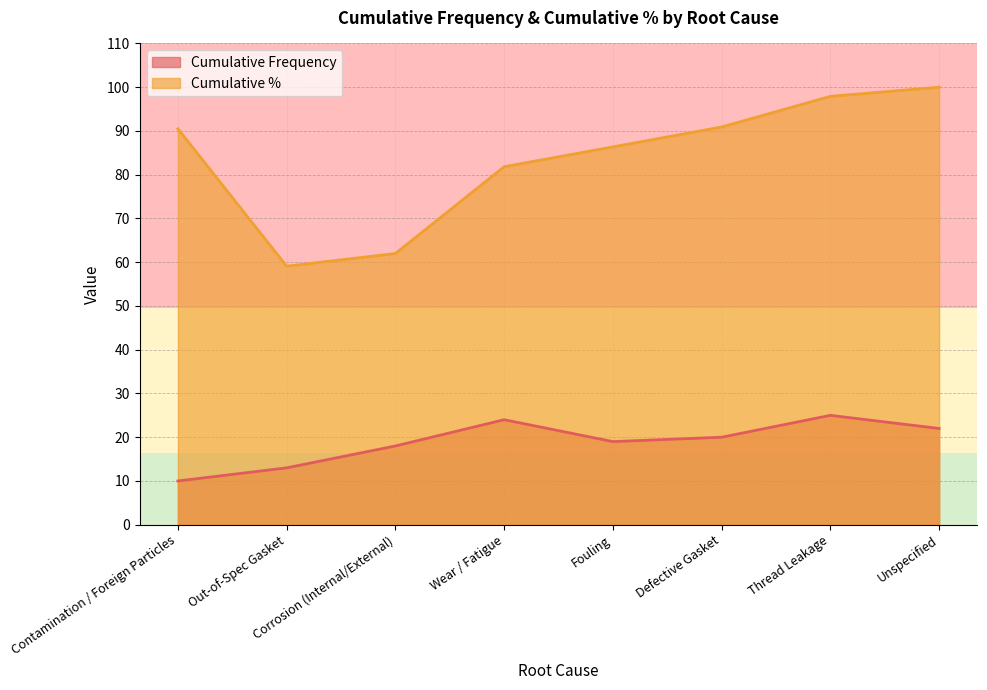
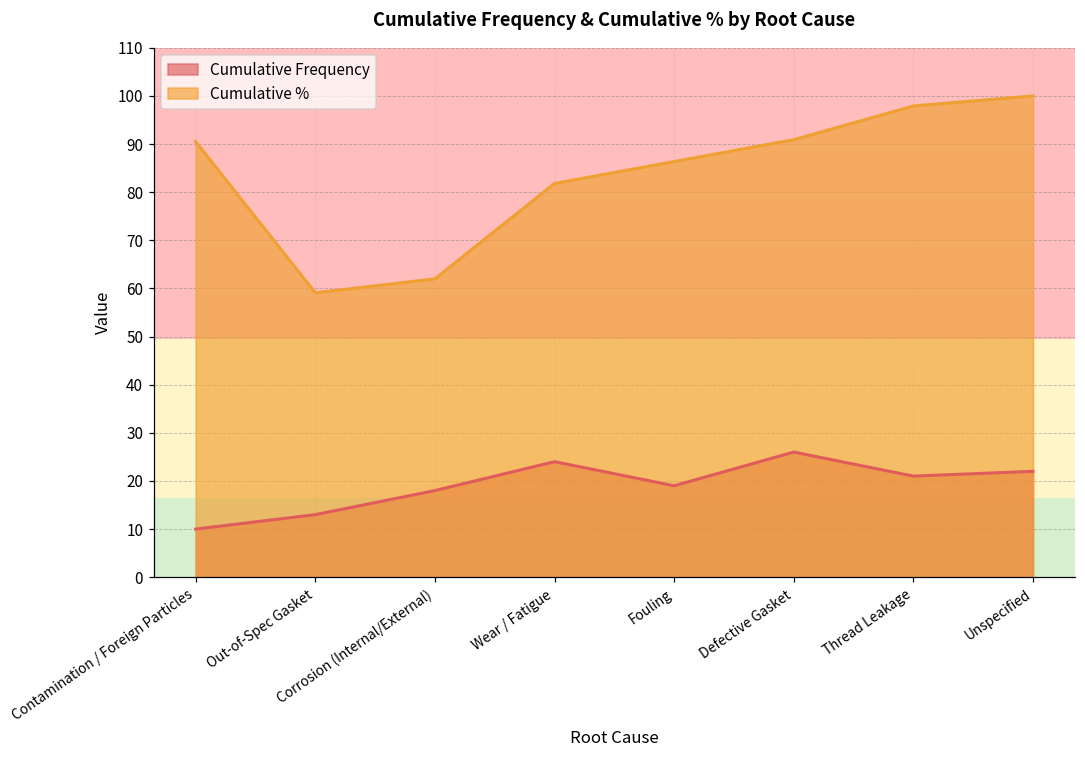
Cumulative Frequency, Defective Gasket: 20 -> 26
Cumulative Frequency, Thread Leakage: 25 -> 21
